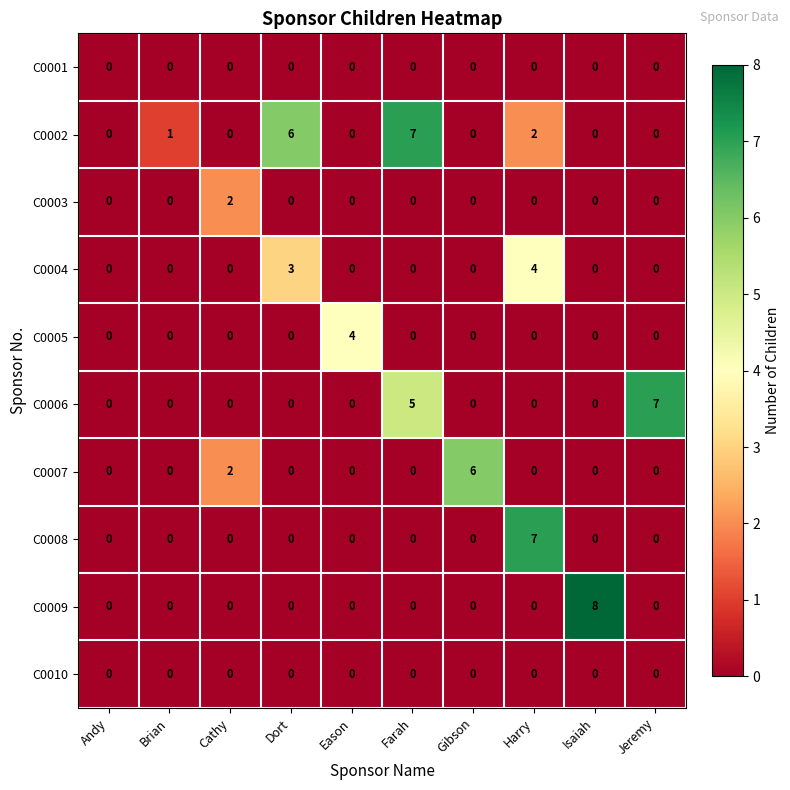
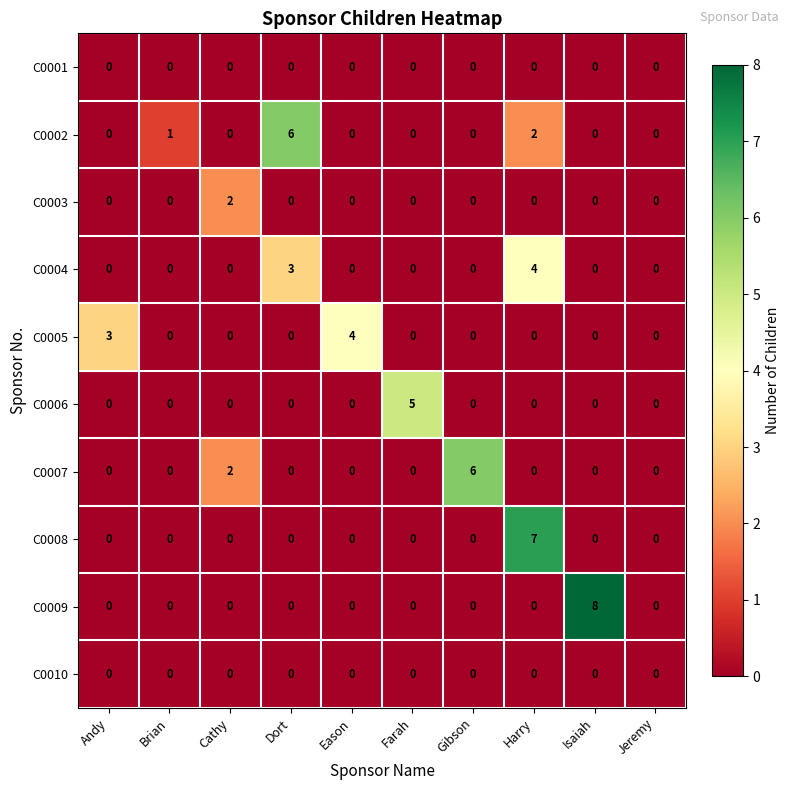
C0002, Farah: 7 -> 0
C0005, Andy: 0 -> 3
C0006, Jeremy: 7 -> 0
